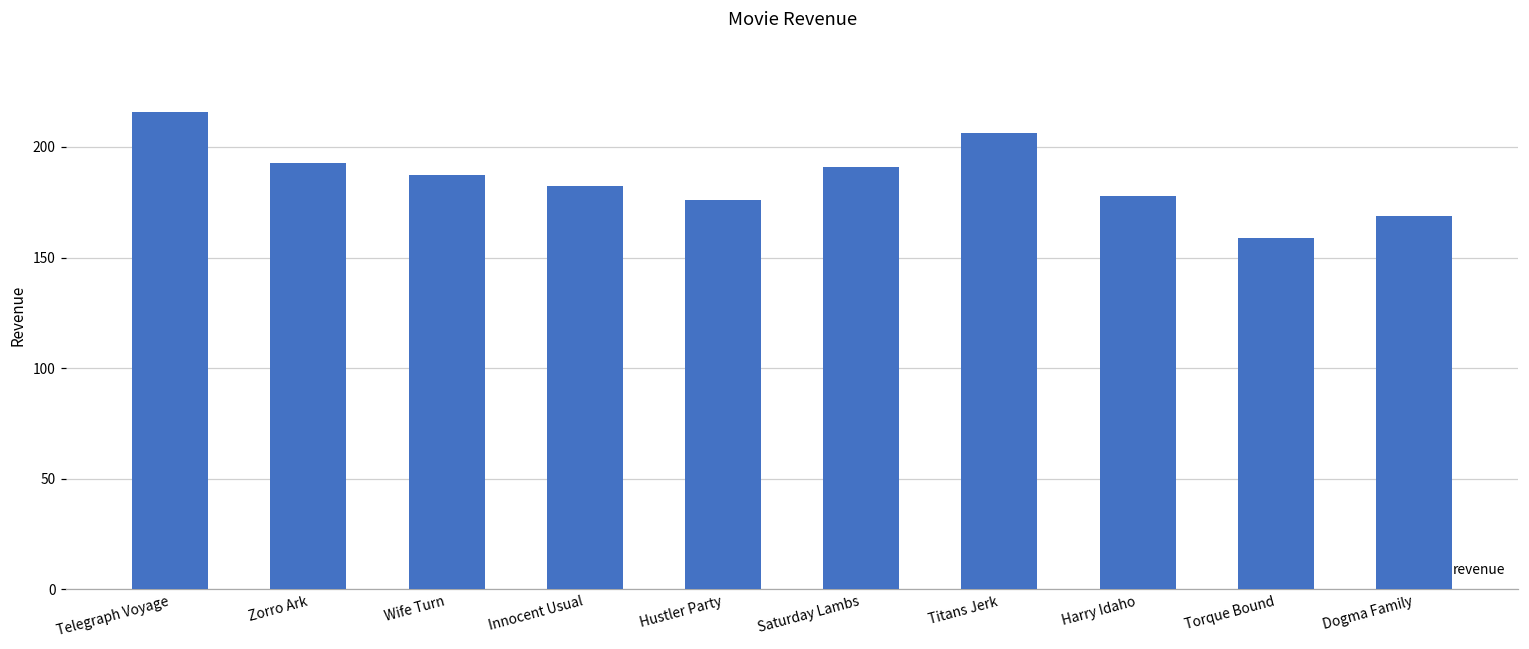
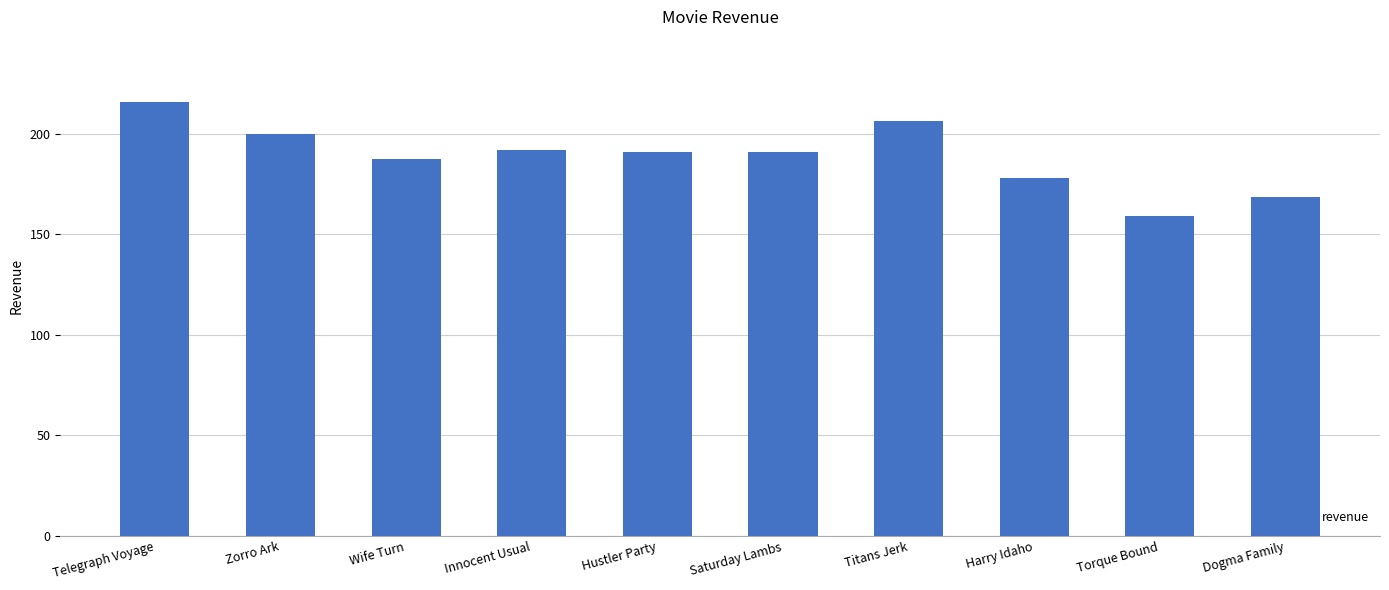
Zorro Ark: 193 -> 200
Innocent Usual: 183 -> 192
Hustler Party: 176 -> 191
